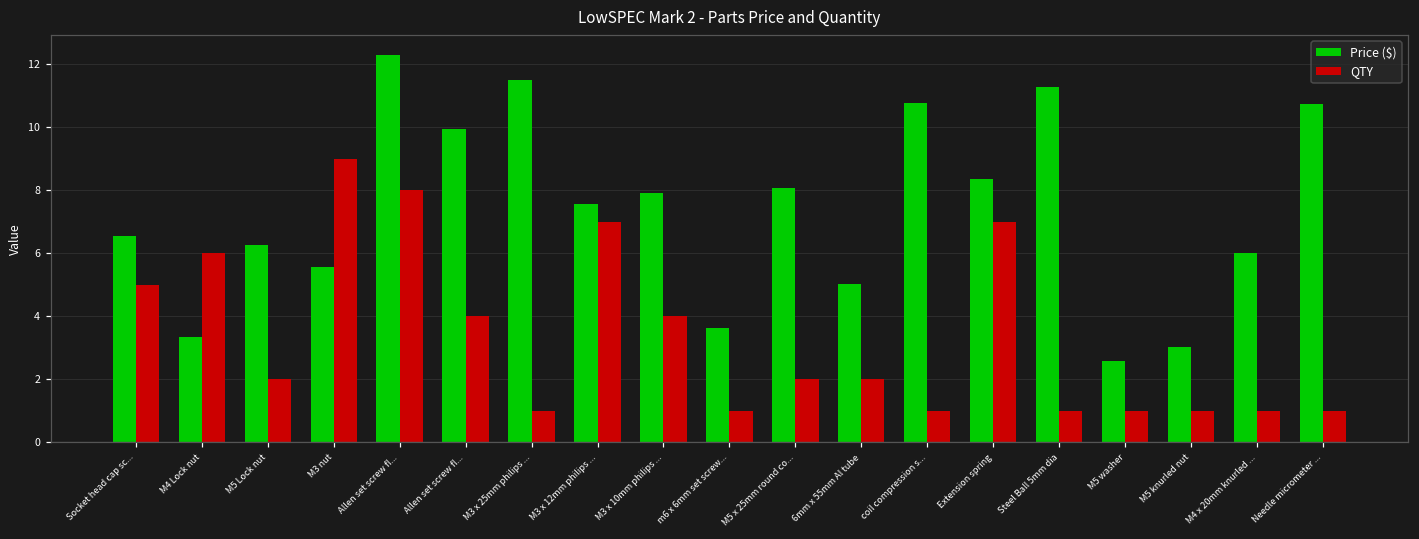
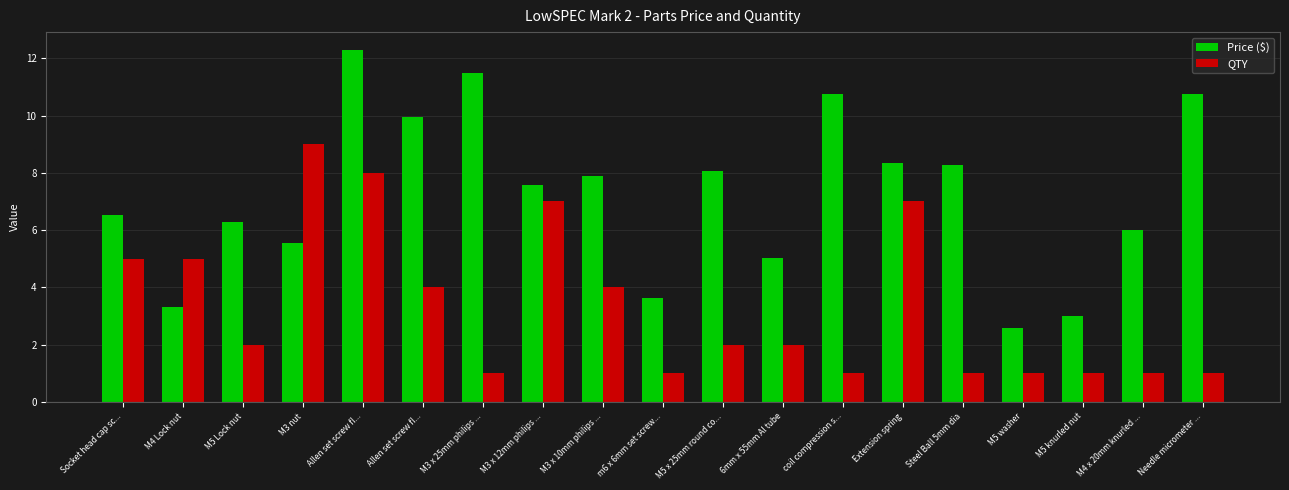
QTY, M4 Lock nut: 6 -> 5
Price ($), Steel Ball 5mm dia: 11.3 -> 8.3
